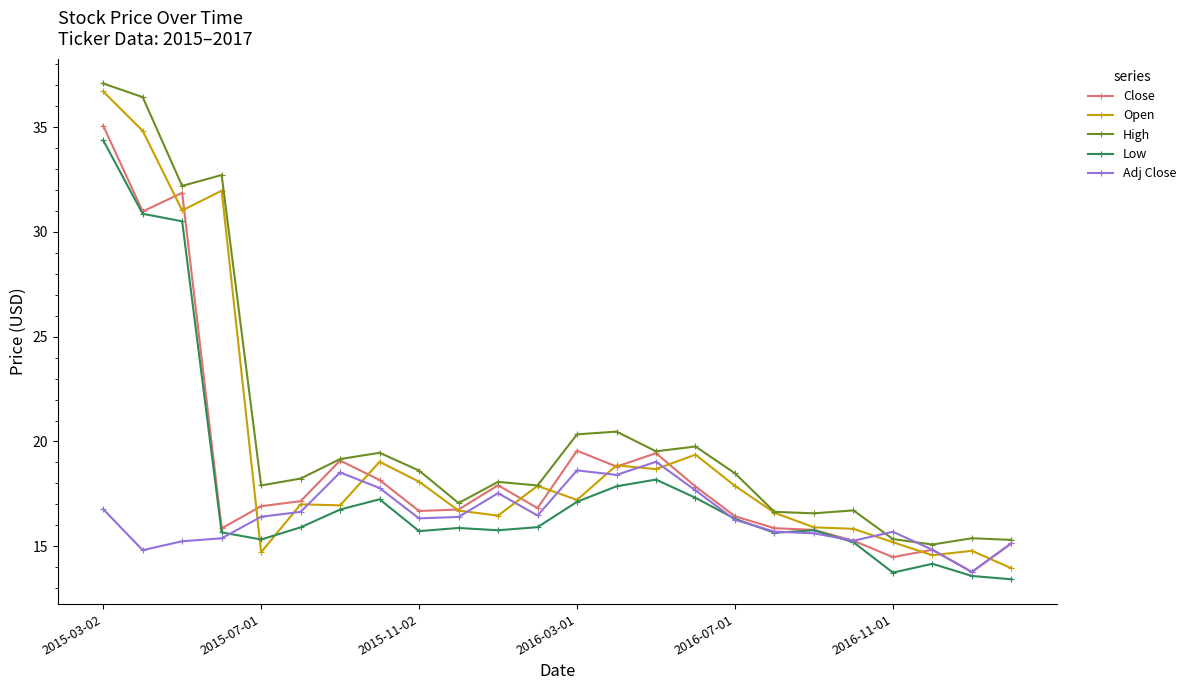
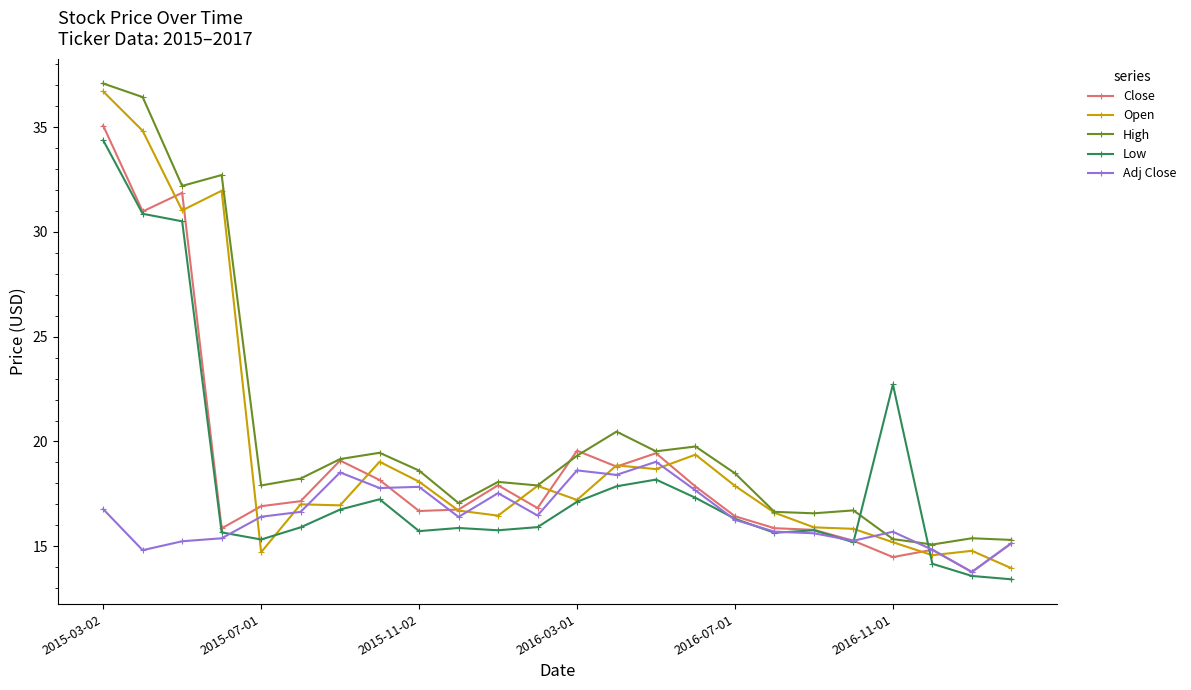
Adj Close, 2015-11-02: 16.3 -> 17.8
High, 2016-03-01: 20.3 -> 19.3
Low, 2016-11-01: 13.7 -> 22.7
